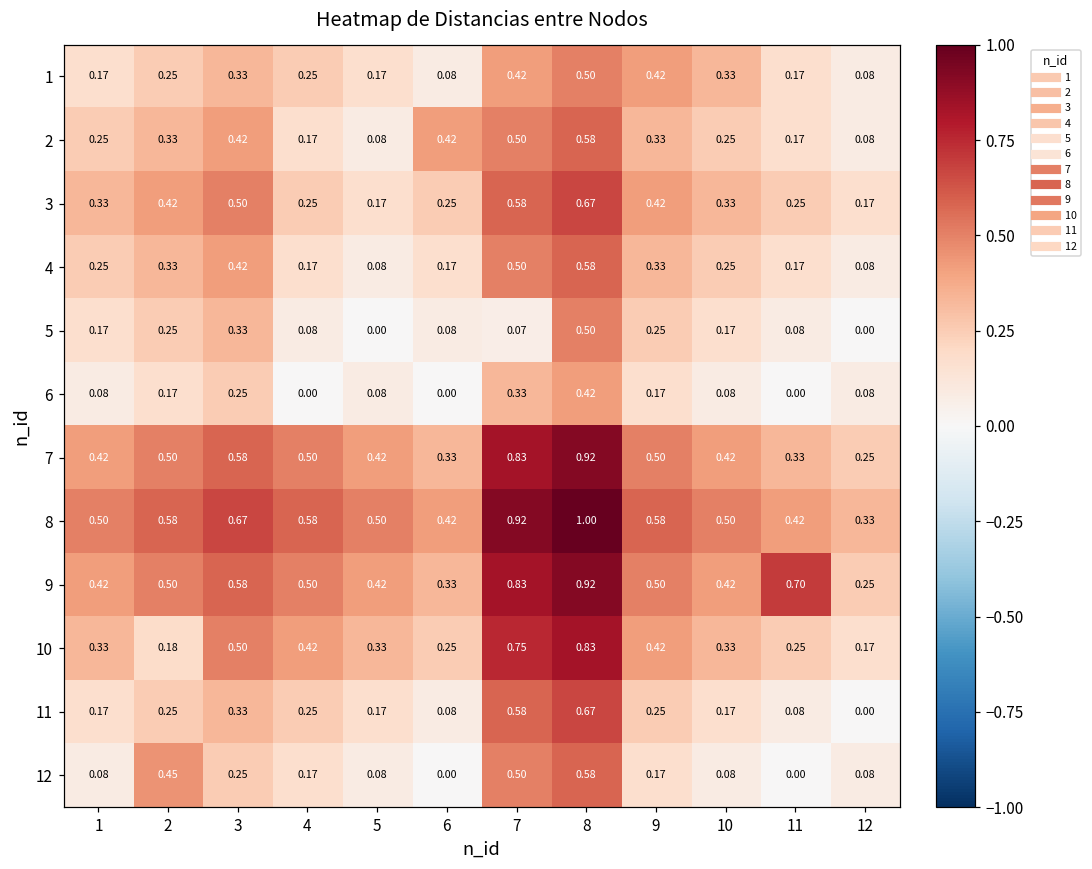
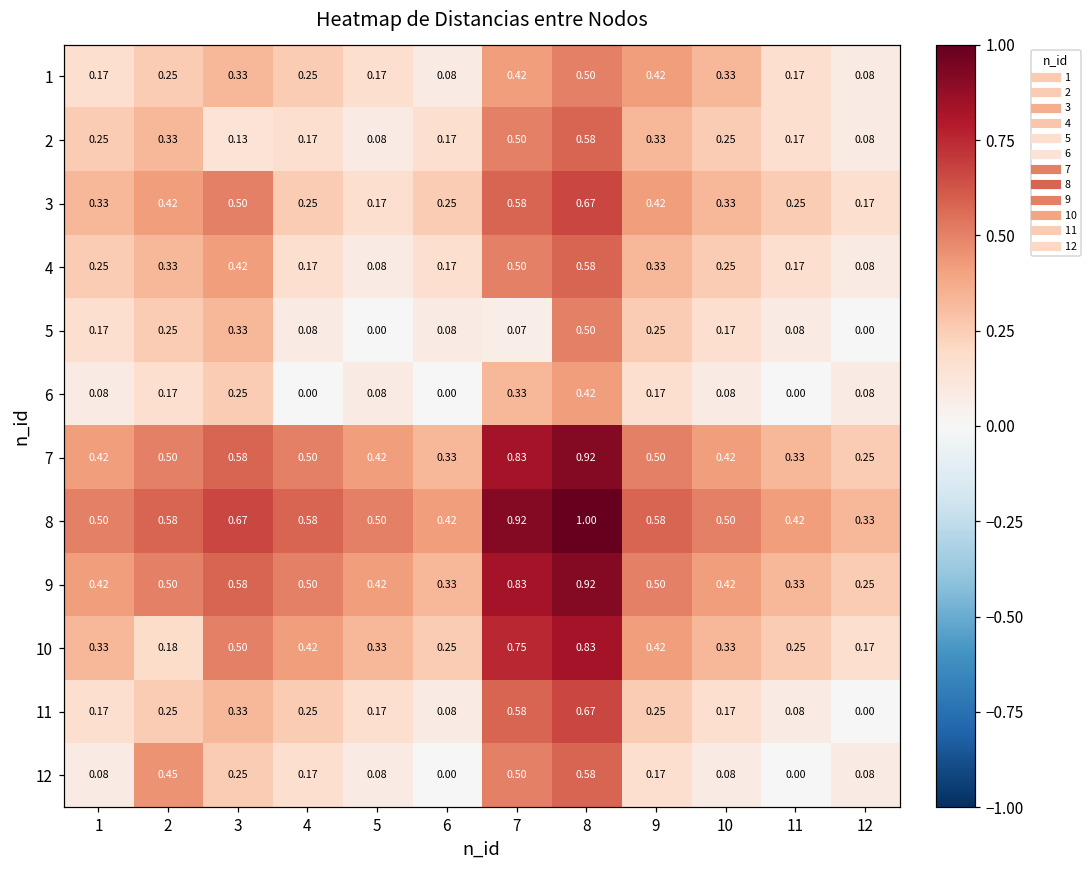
2, 3: 0.42 -> 0.13
2, 6: 0.42 -> 0.17
9, 11: 0.70 -> 0.33
